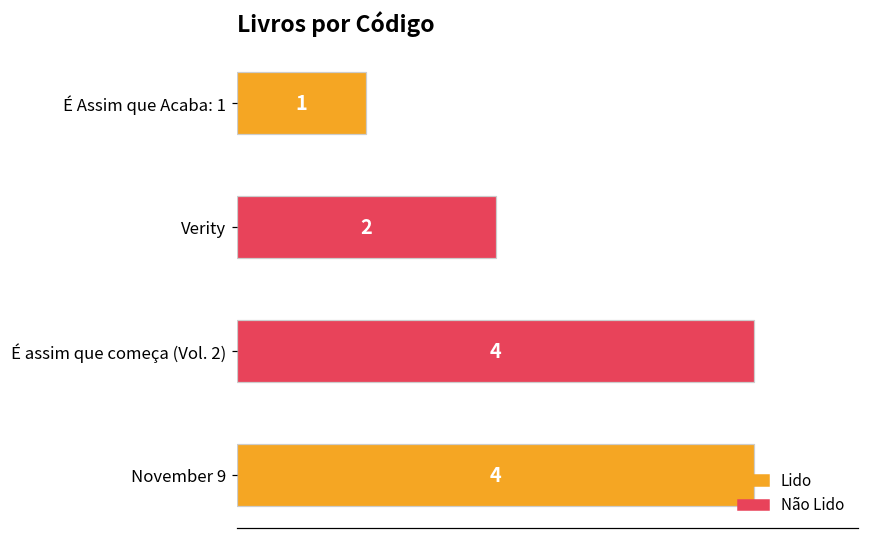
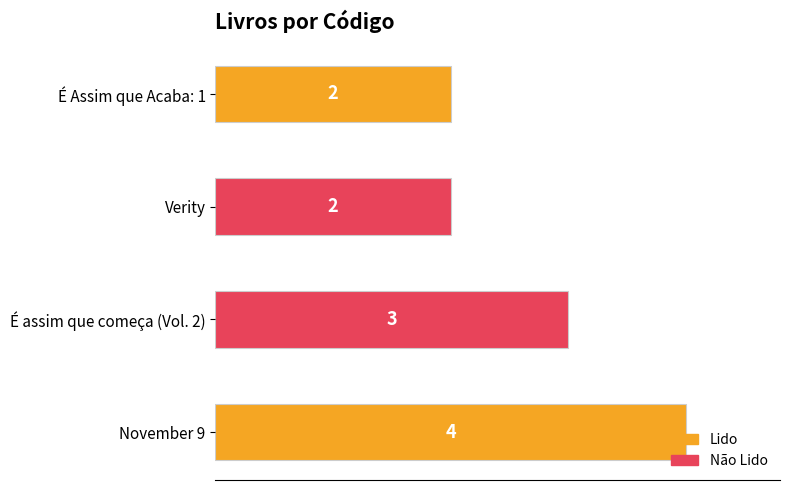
É Assim que Acaba: 1: 1 -> 2
É assim que começa (Vol. 2): 4 -> 3
